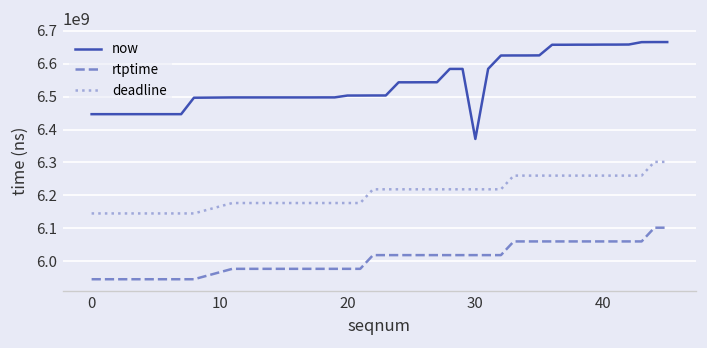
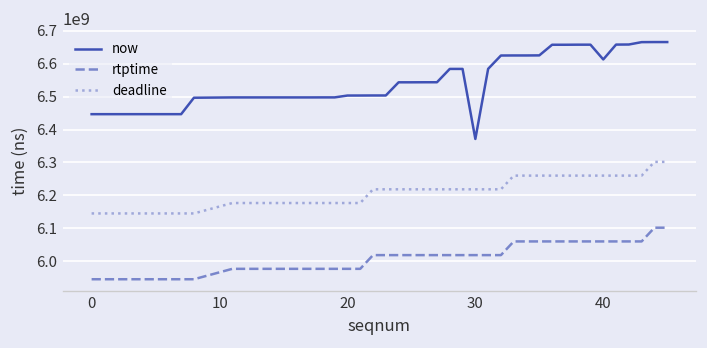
now, 40: 6660000000 -> 6610000000
